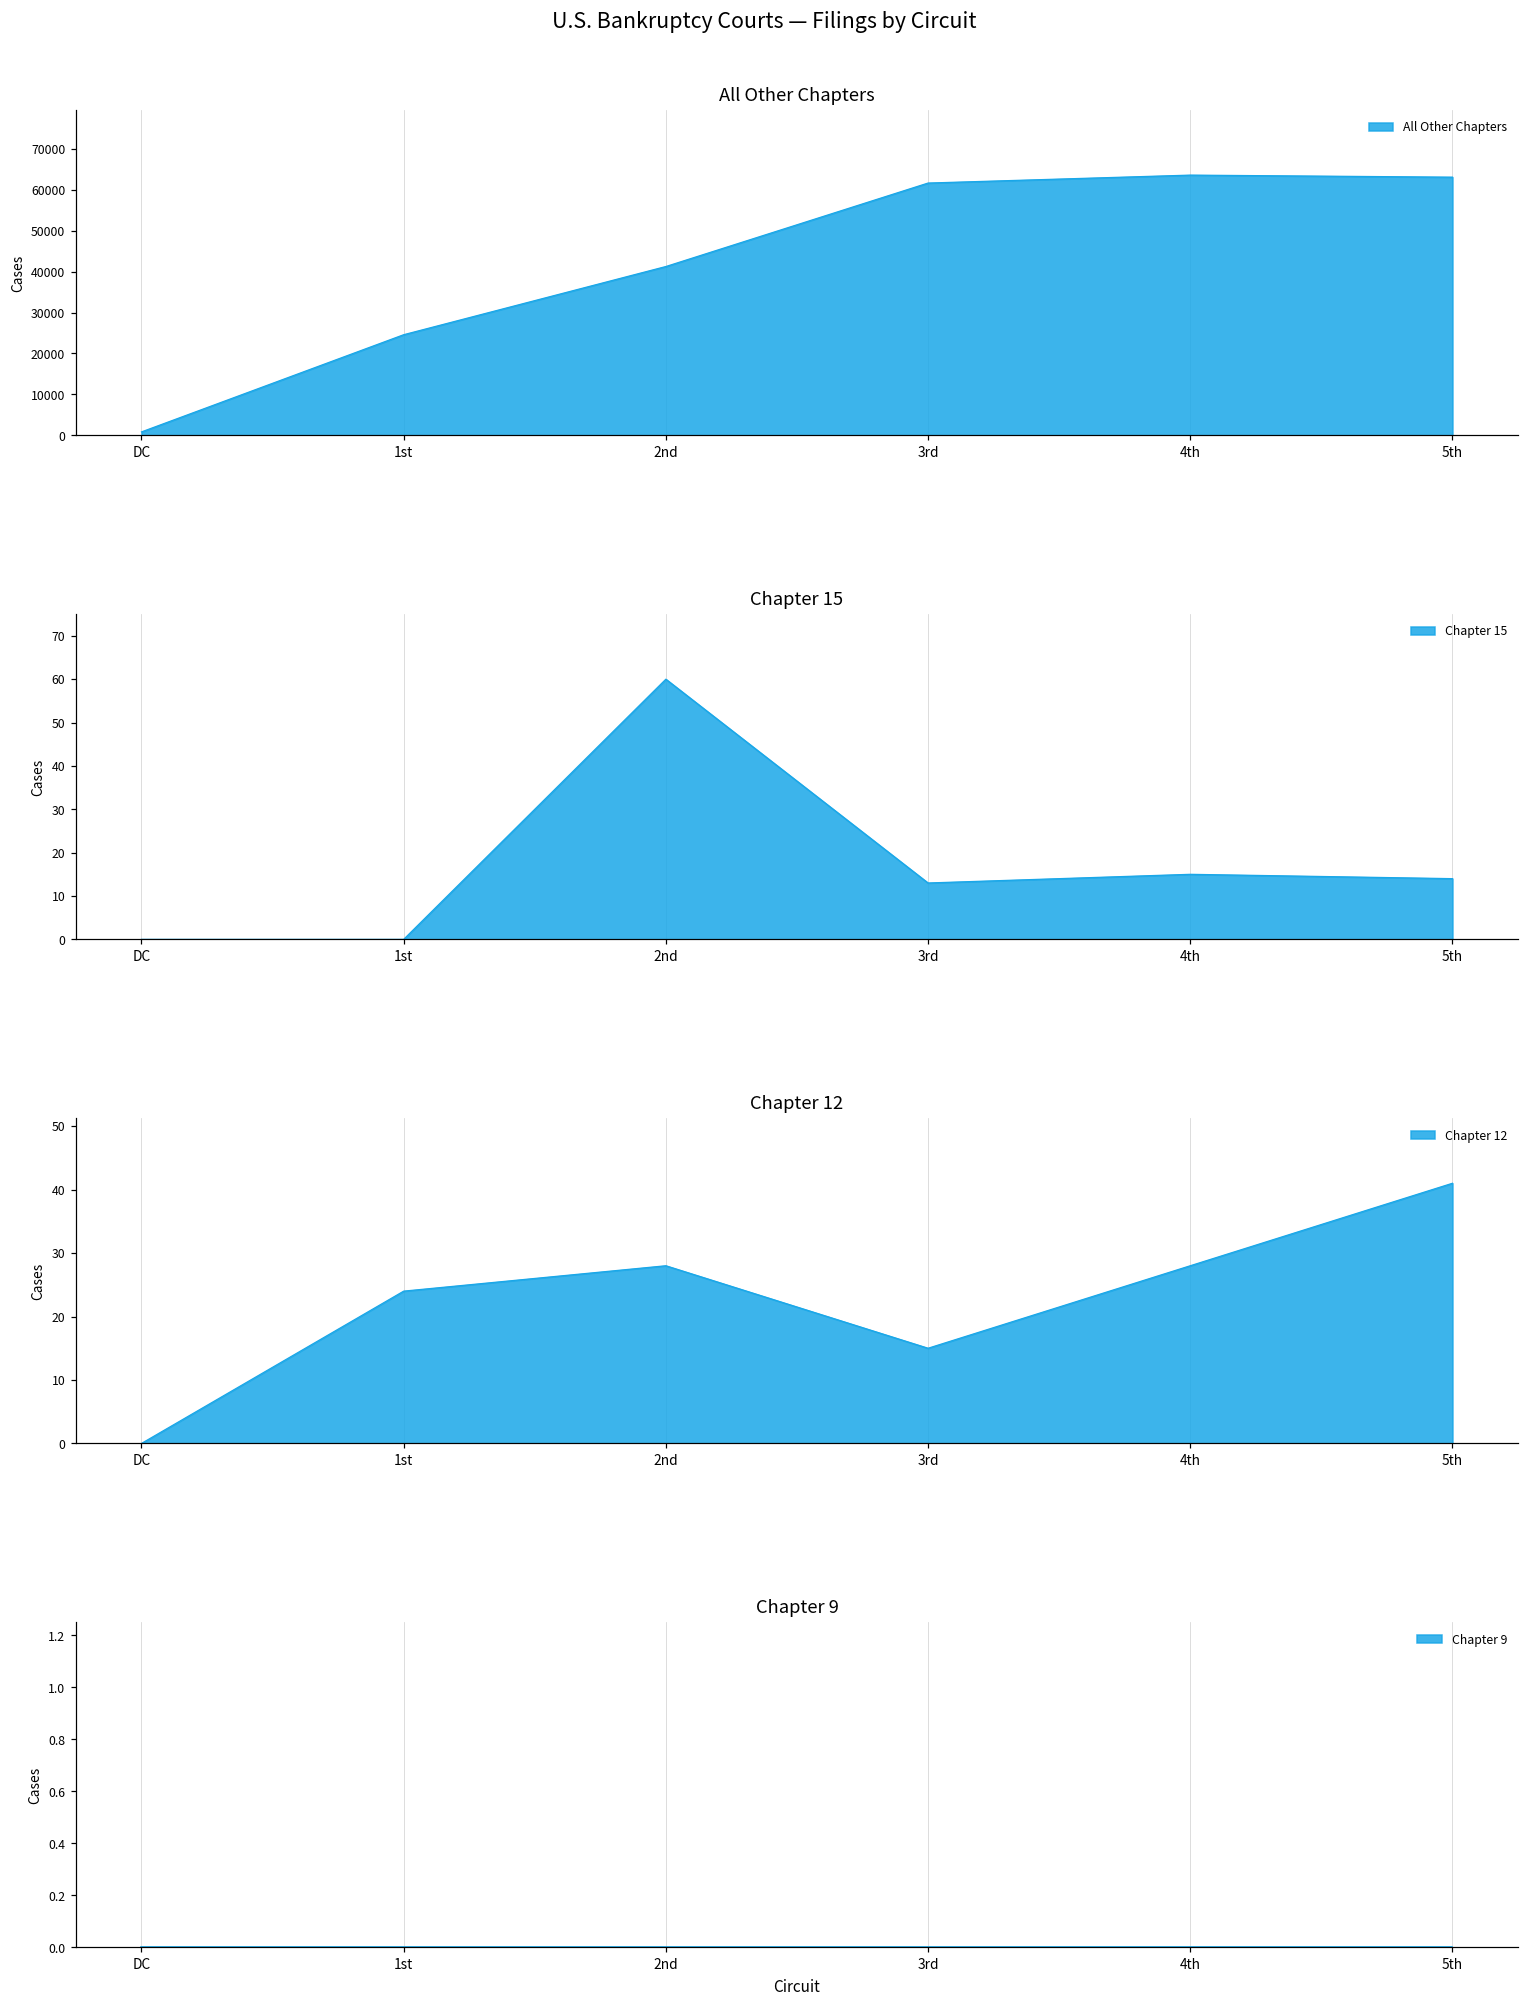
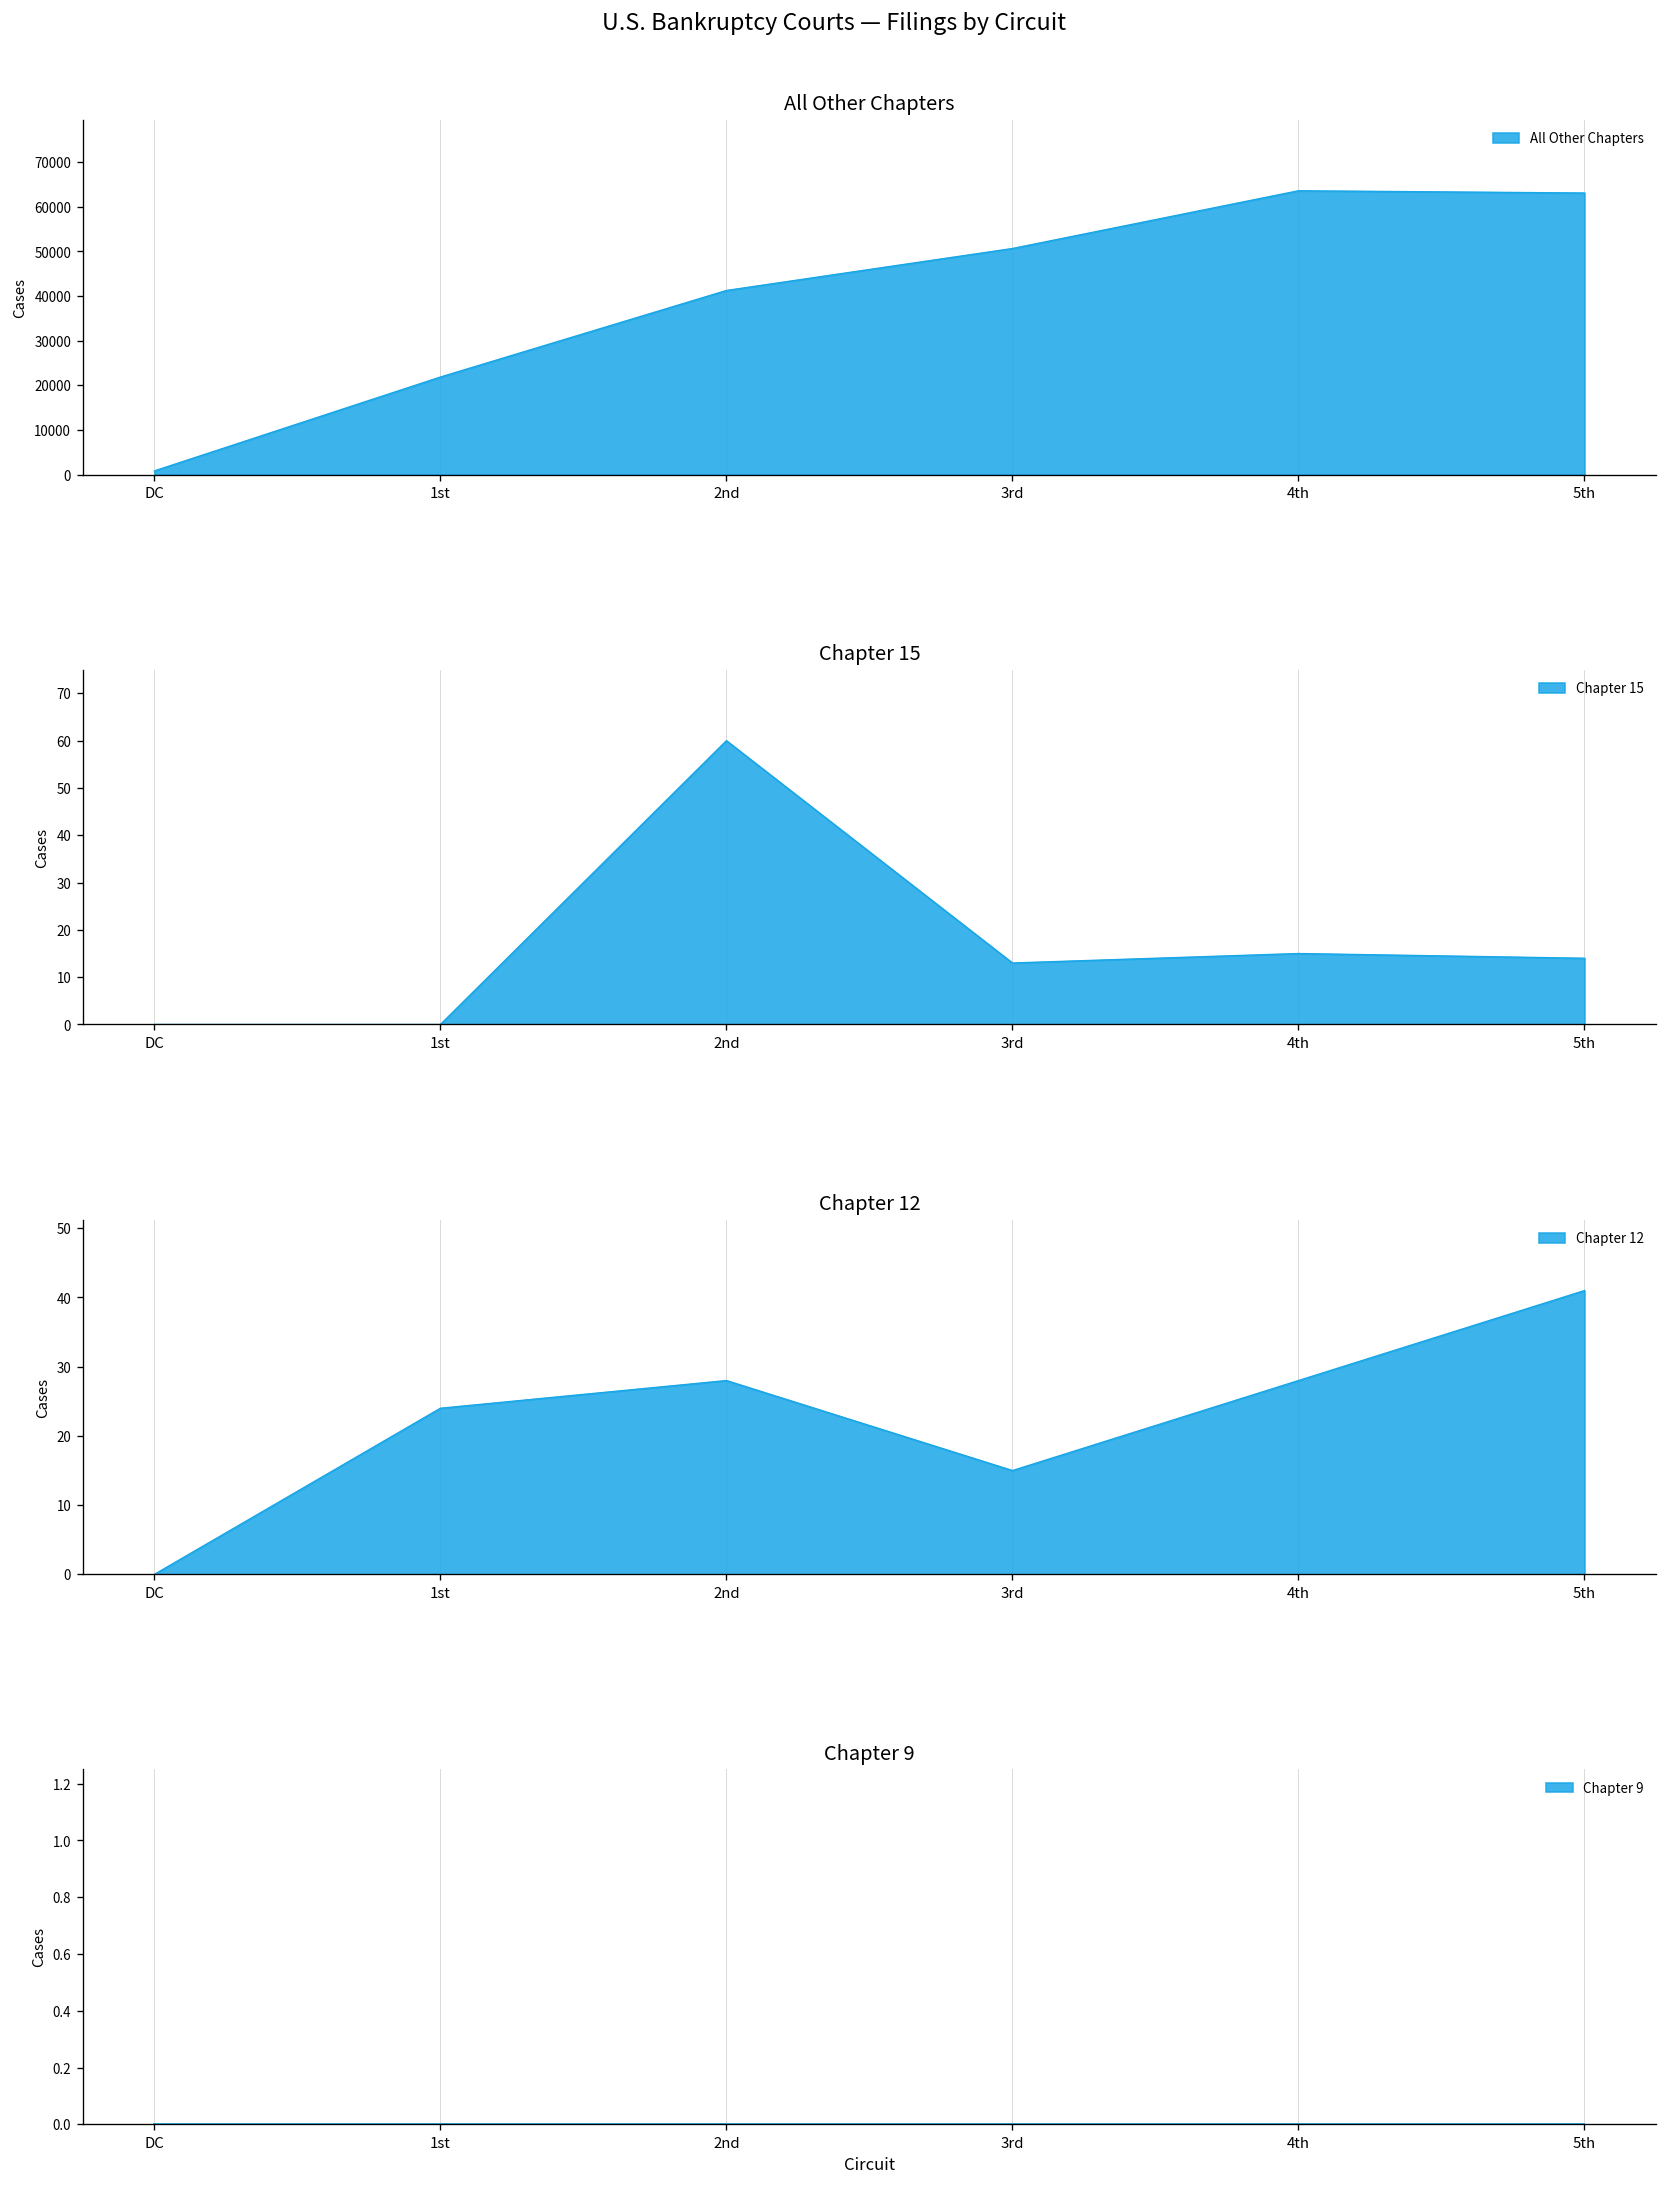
All Other Chapters, 1st: 25000 -> 22000
All Other Chapters, 3rd: 62000 -> 51000
